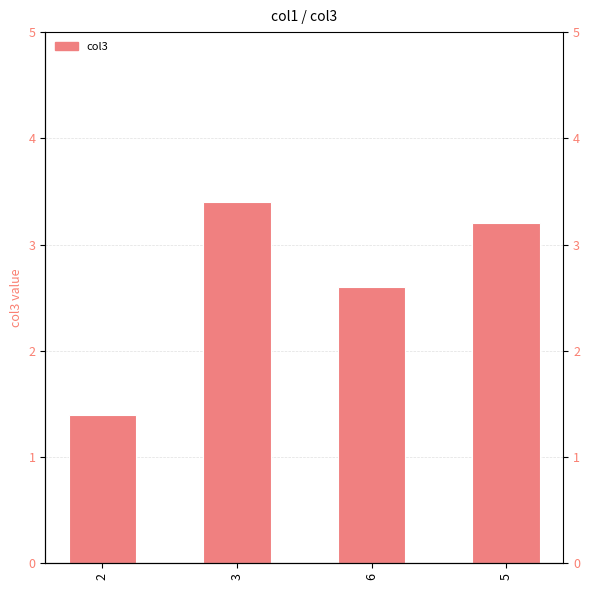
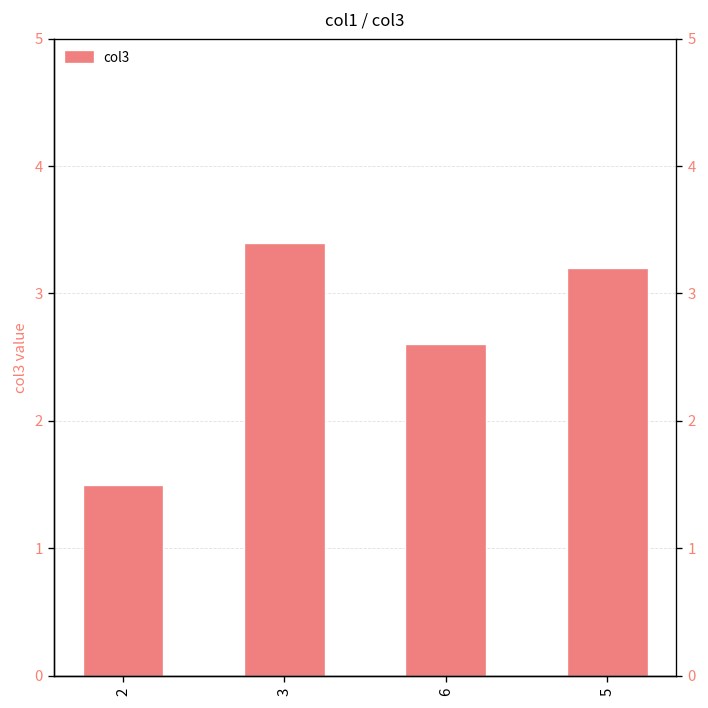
2: 1.4 -> 1.5
